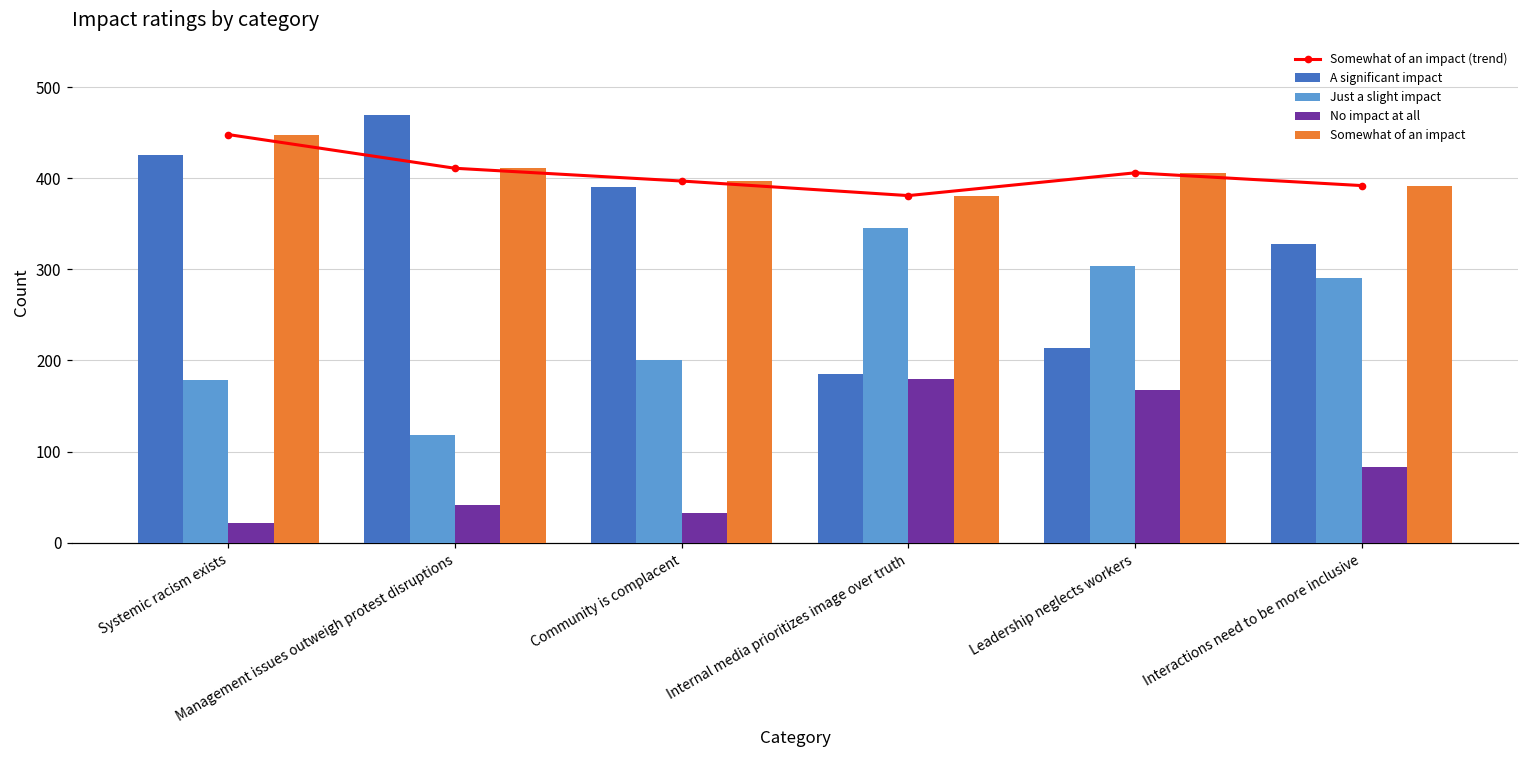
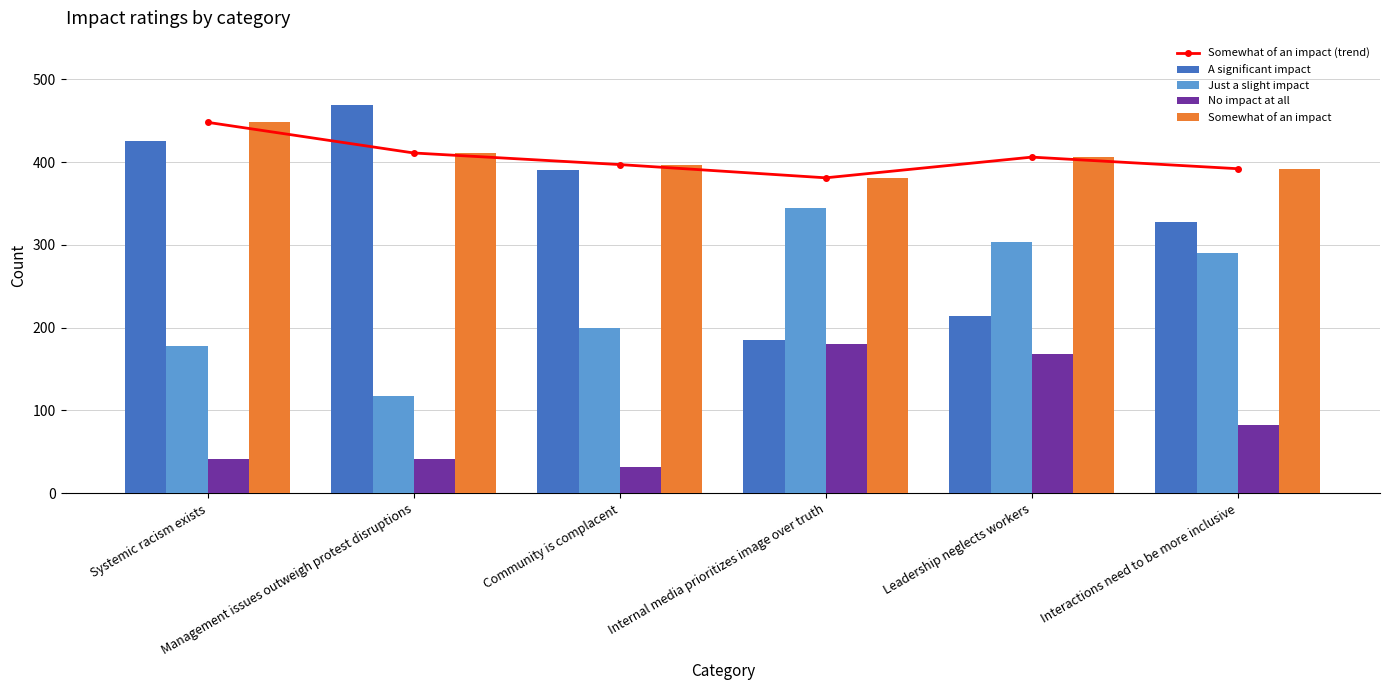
No impact at all, Systemic racism exists: 20 -> 40
